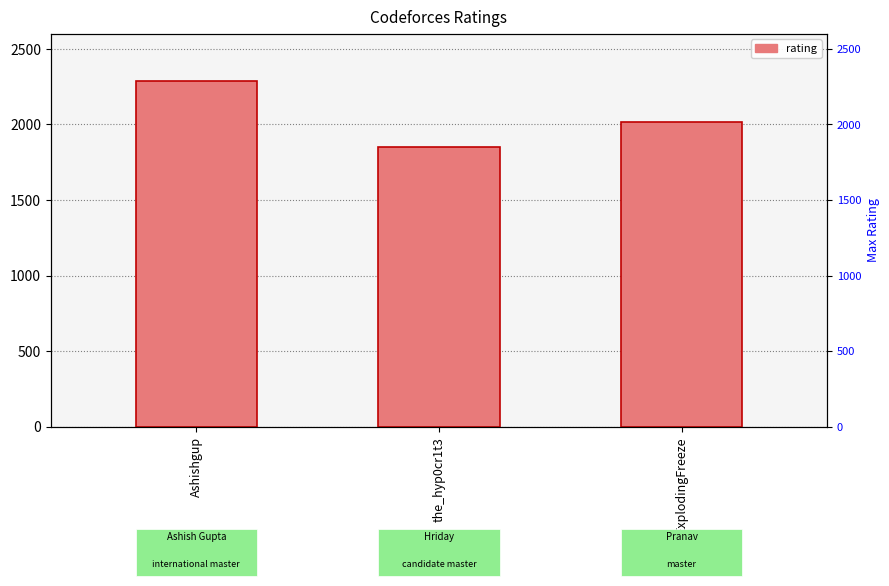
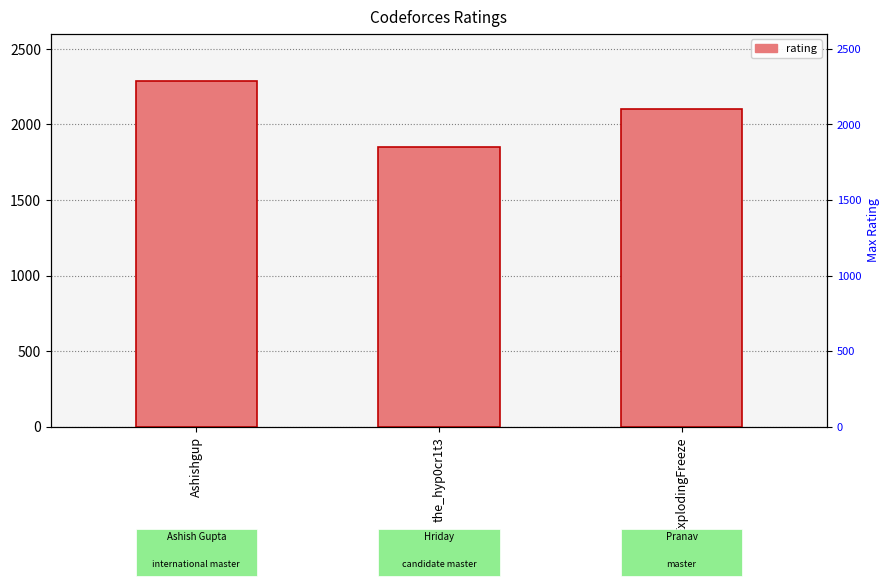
ExplodingFreeze: 2020 -> 2110
